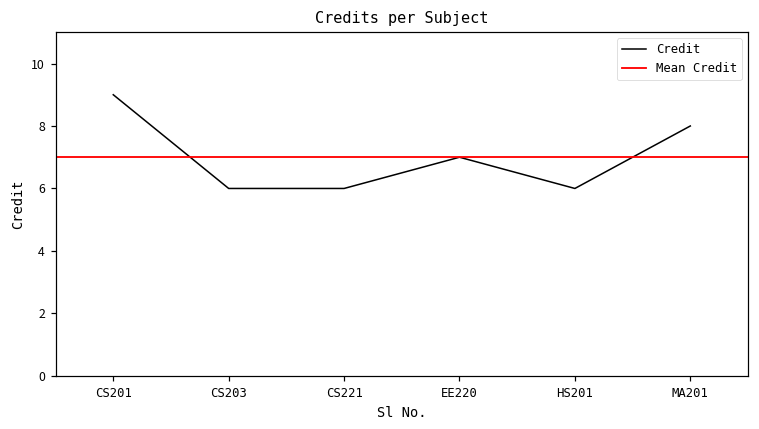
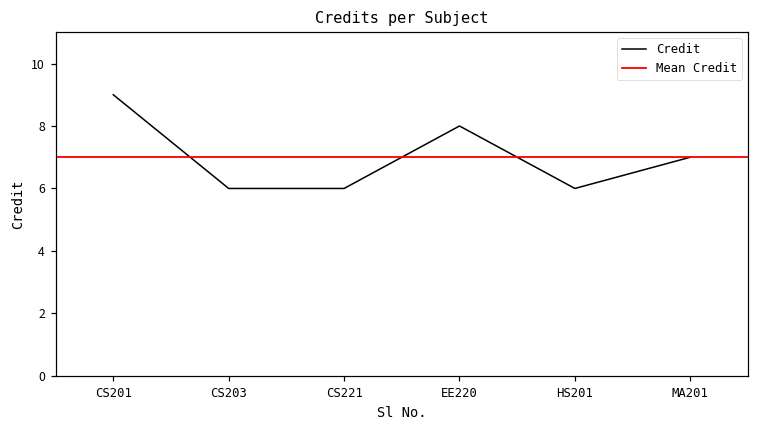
EE220: 7 -> 8
MA201: 8 -> 7
